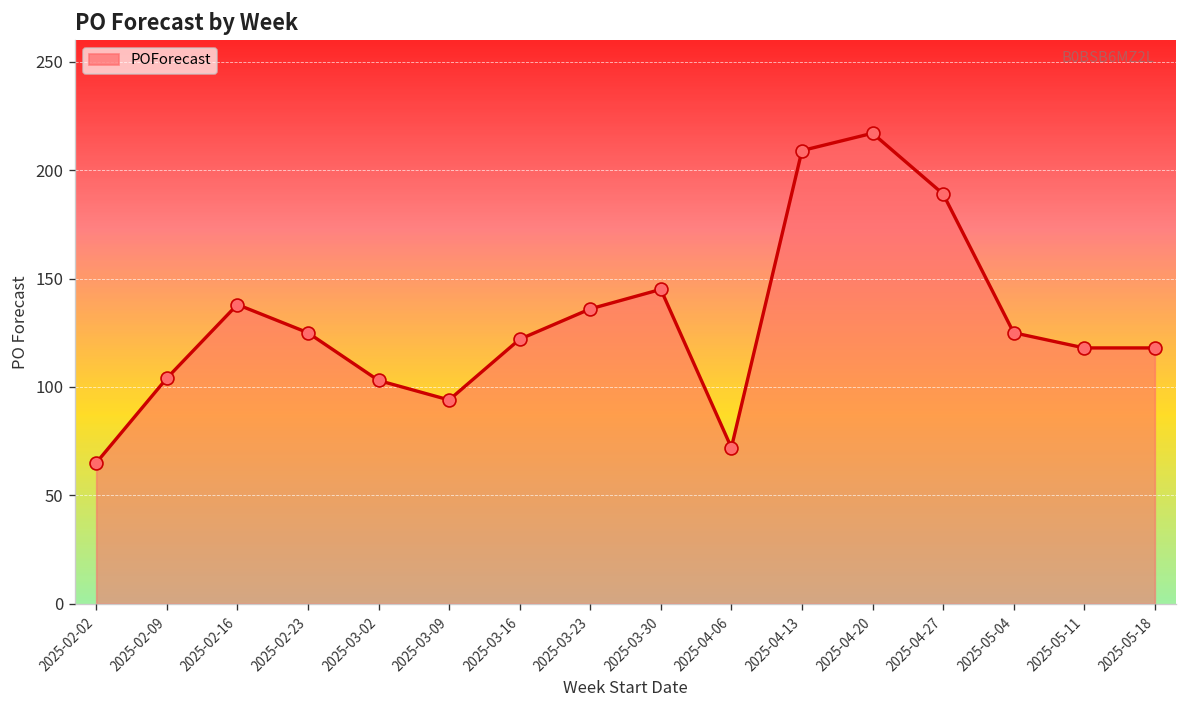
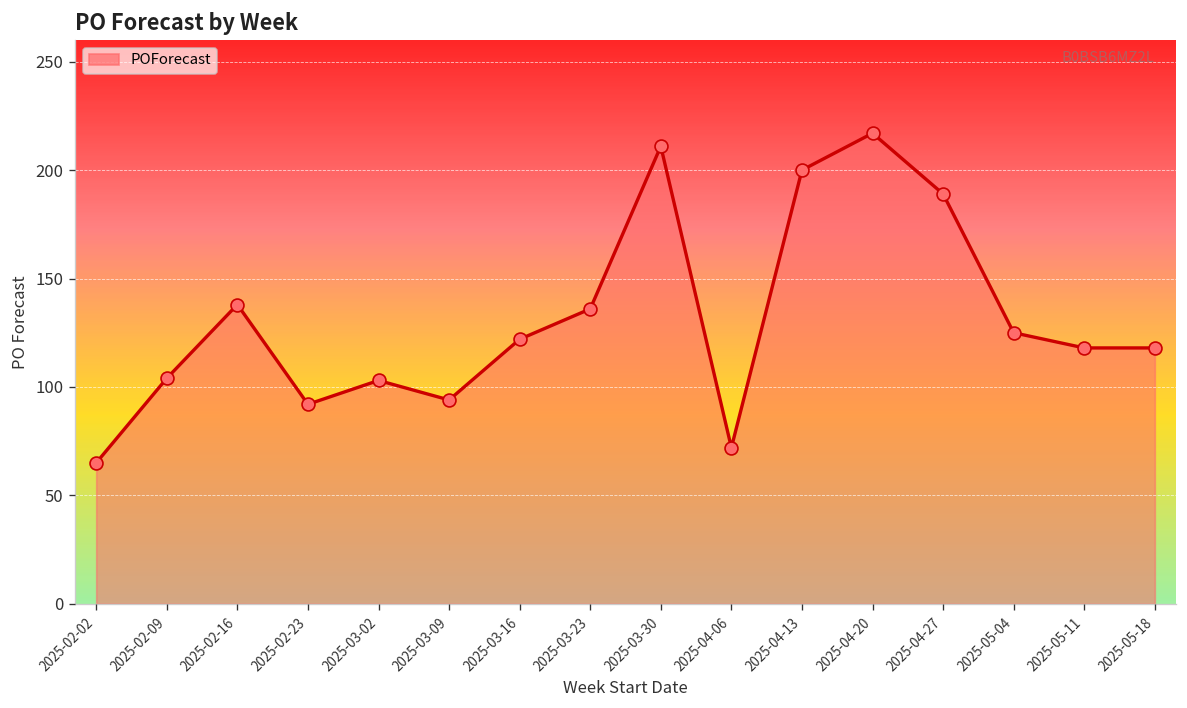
2025-02-23: 125 -> 92
2025-03-30: 145 -> 211
2025-04-13: 209 -> 200
